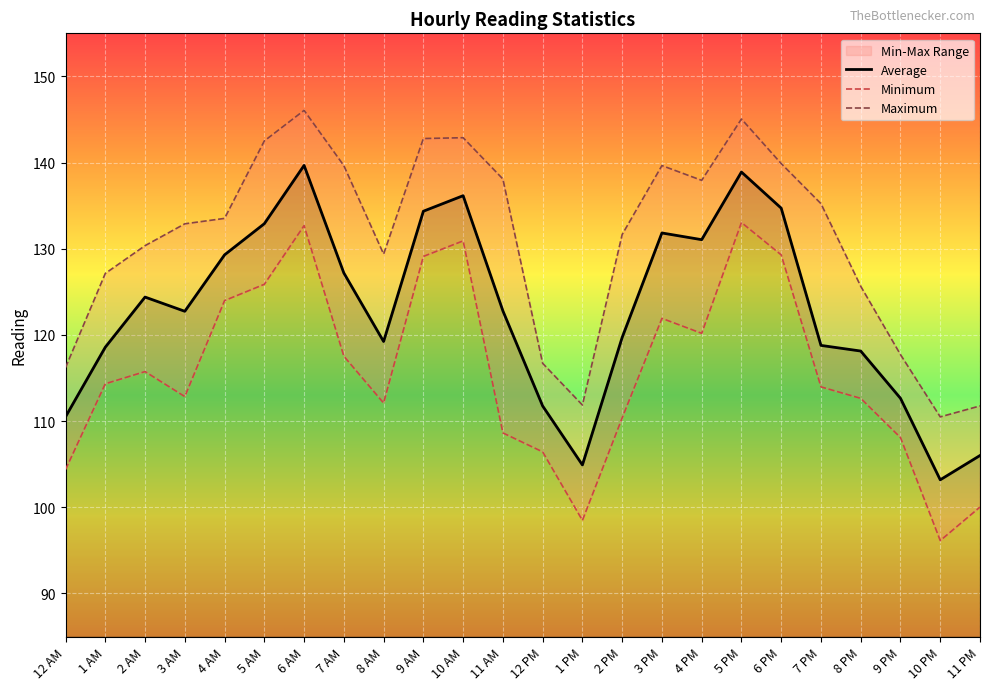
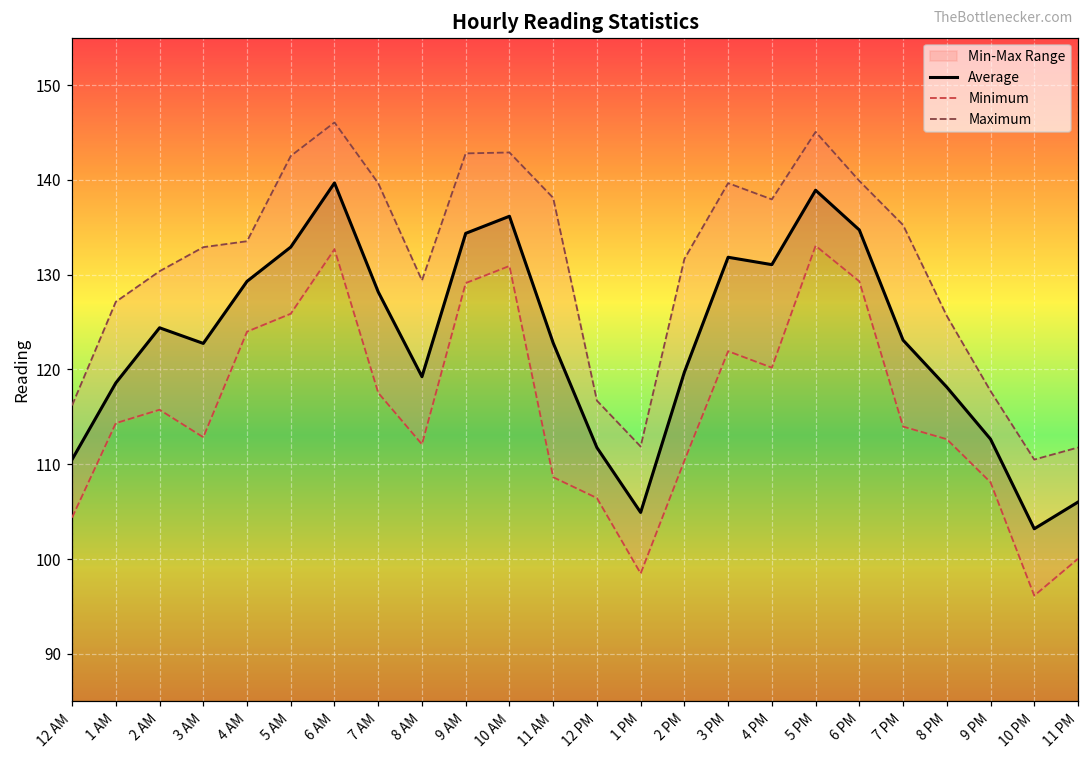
Average, 7 AM: 127 -> 128
Average, 7 PM: 119 -> 123
